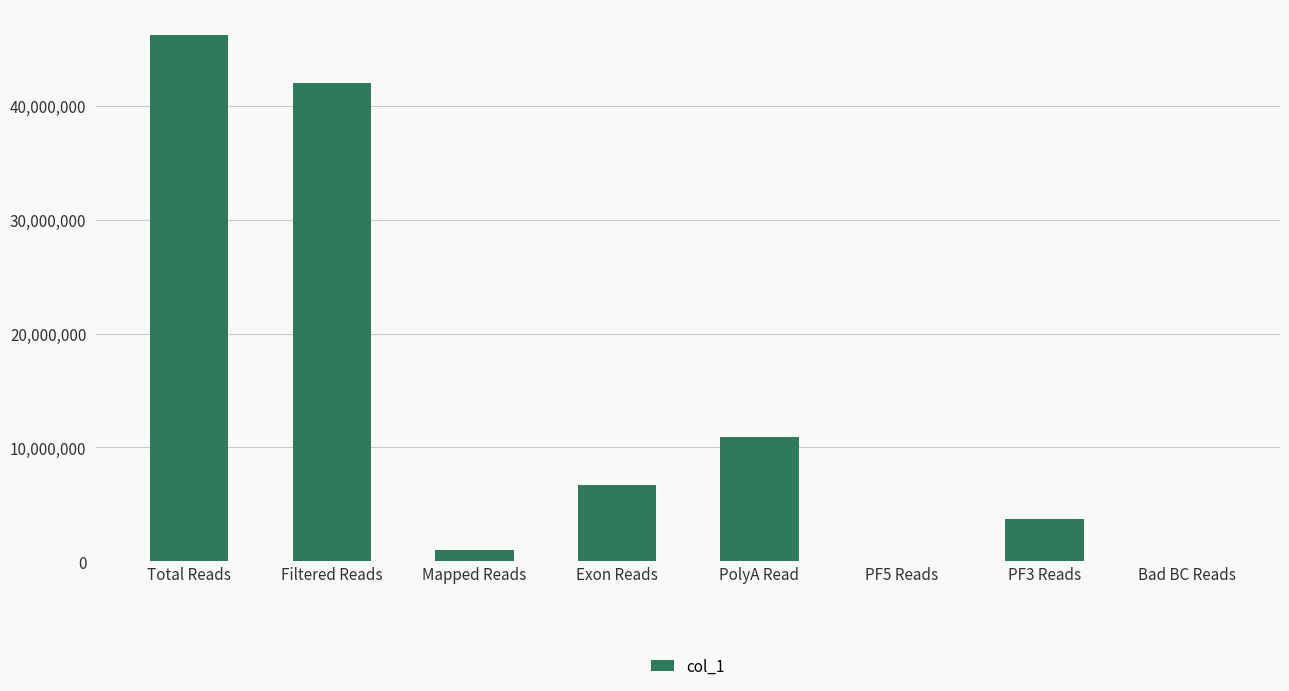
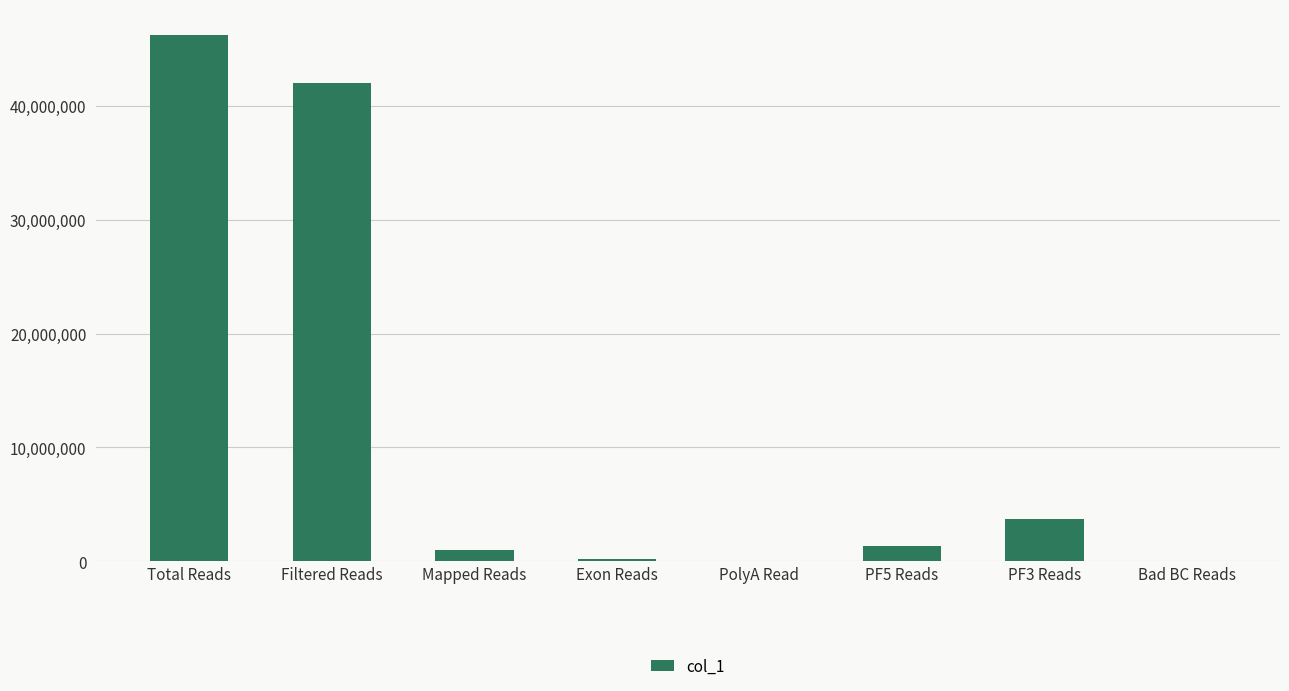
Exon Reads: 6,700,000 -> 200,000
PolyA Read: 10,900,000 -> 0
PF5 Reads: 0 -> 1,400,000
